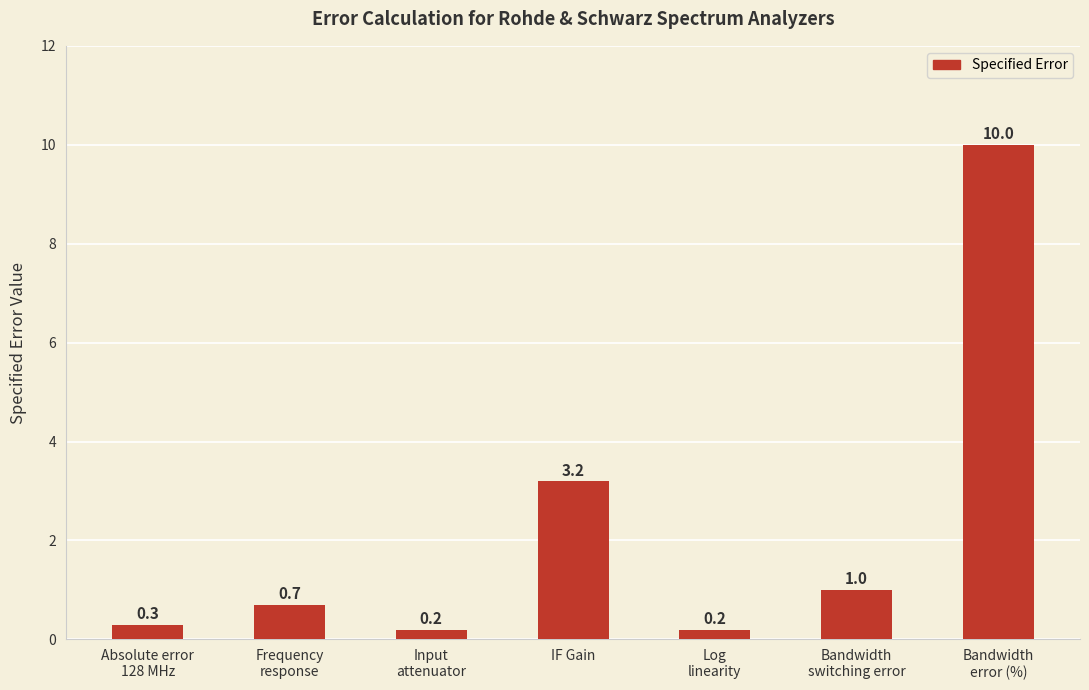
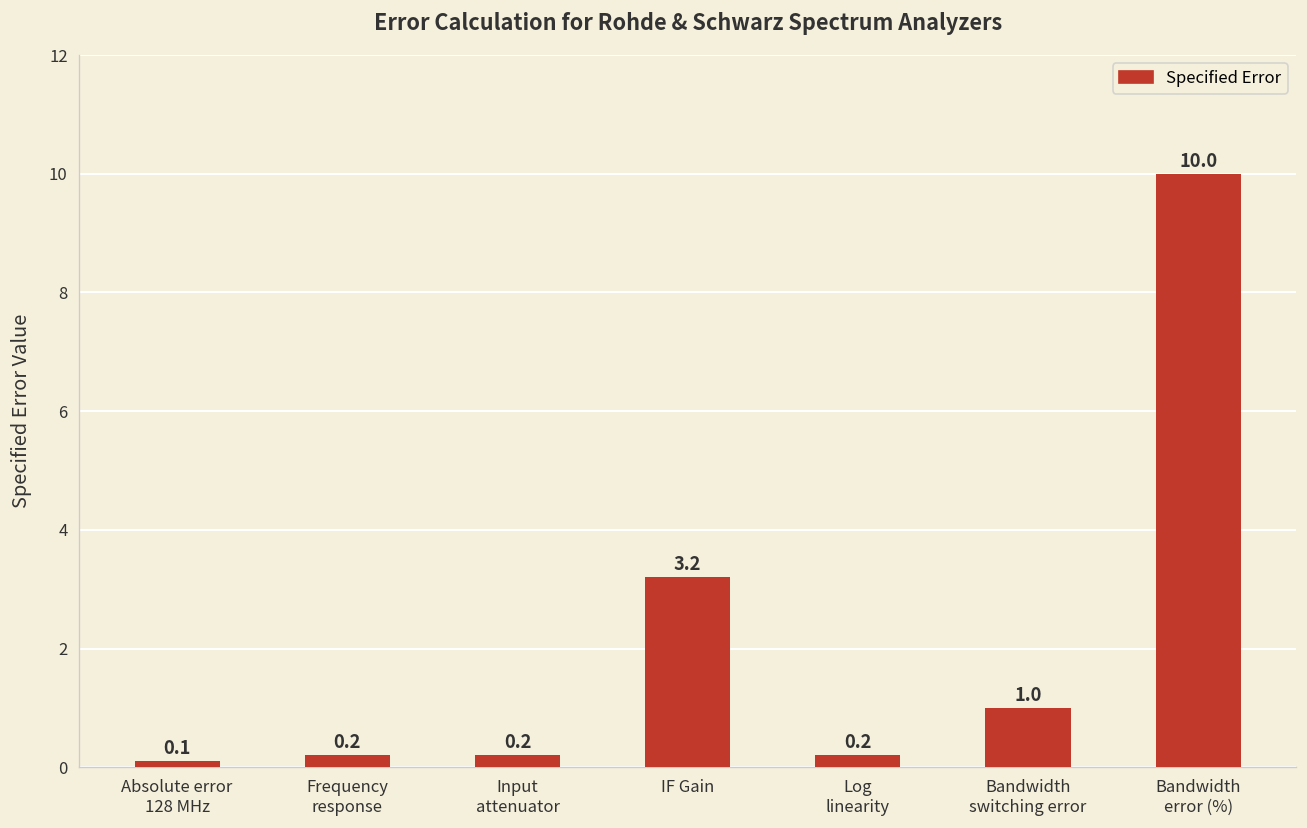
Absolute error 128 MHz: 0.3 -> 0.1
Frequency response: 0.7 -> 0.2
